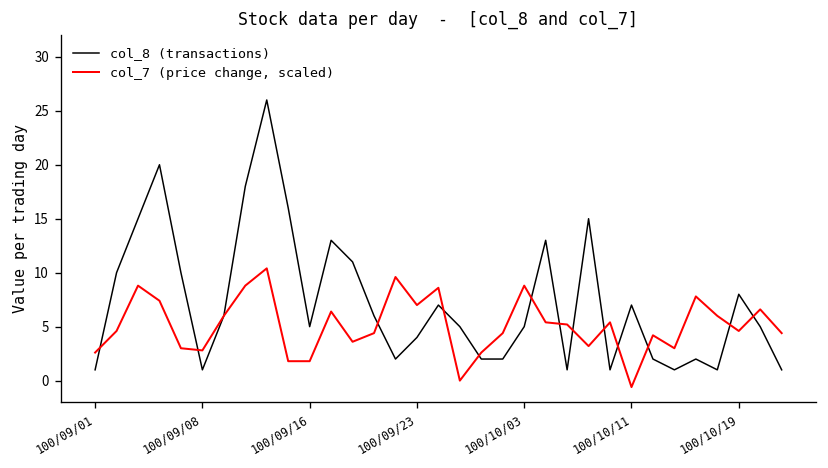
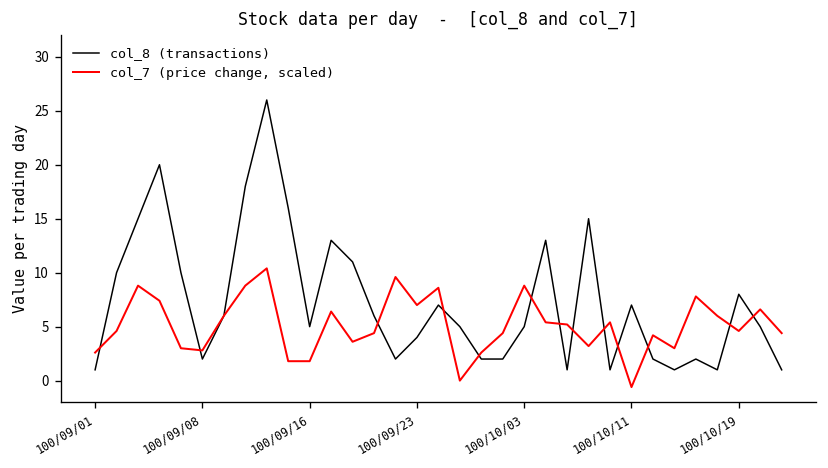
col_8 (transactions), 100/09/08: 1 -> 2
